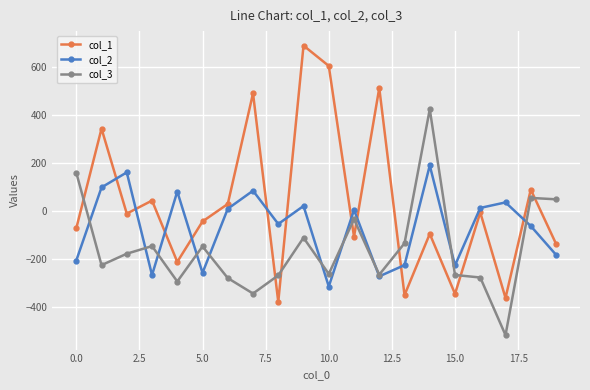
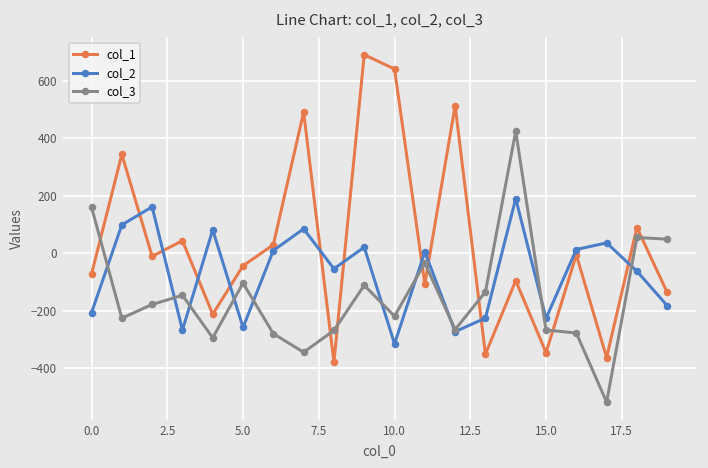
col_3, 5.0: -150 -> -100
col_1, 10.0: 610 -> 640
col_3, 10.0: -260 -> -220
